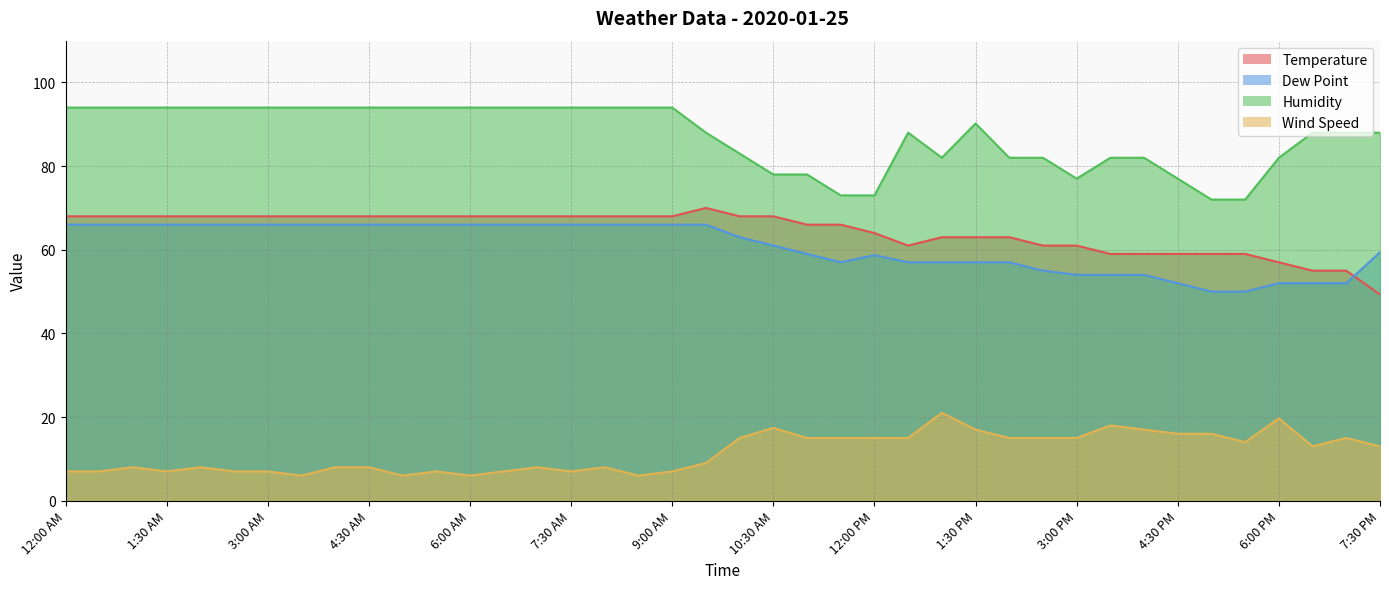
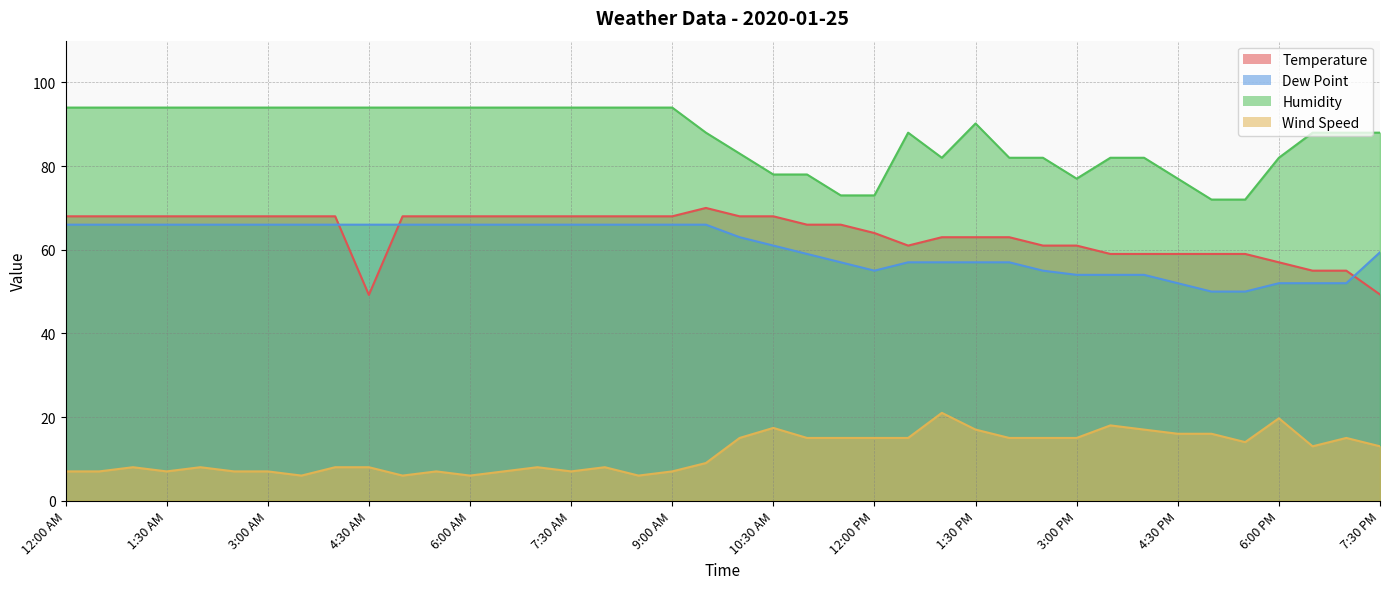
Temperature, 4:30 AM: 68 -> 49
Dew Point, 12:00 PM: 59 -> 55
